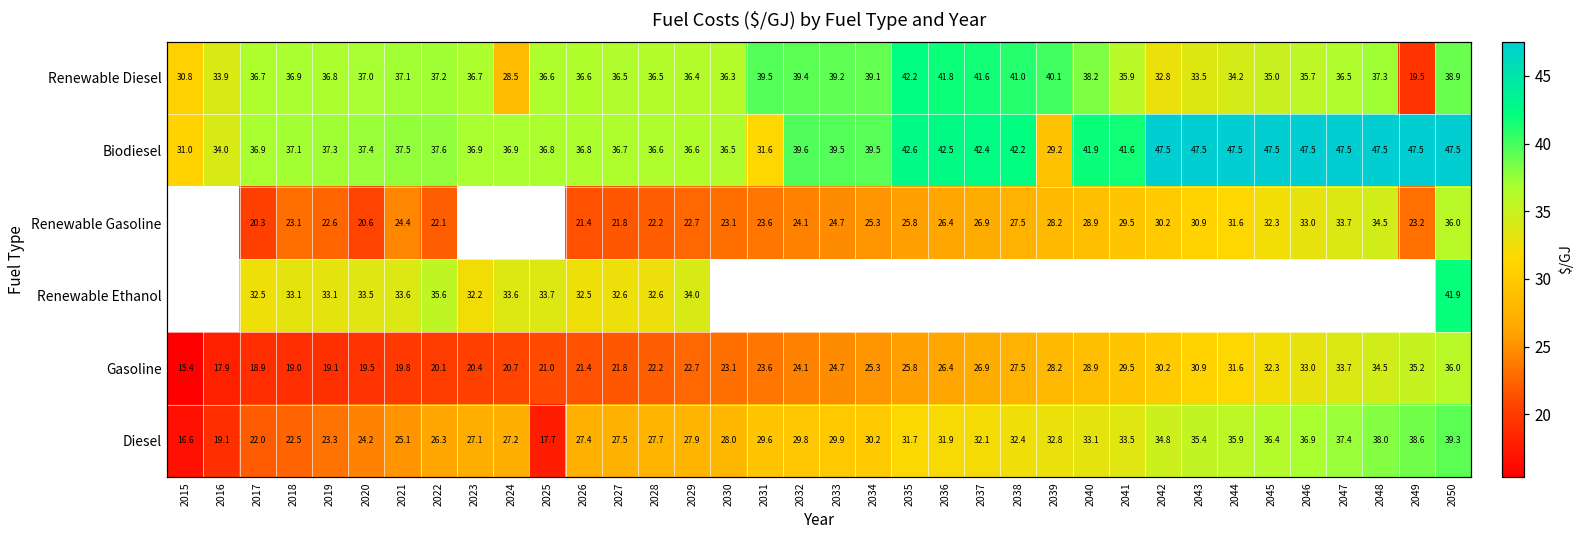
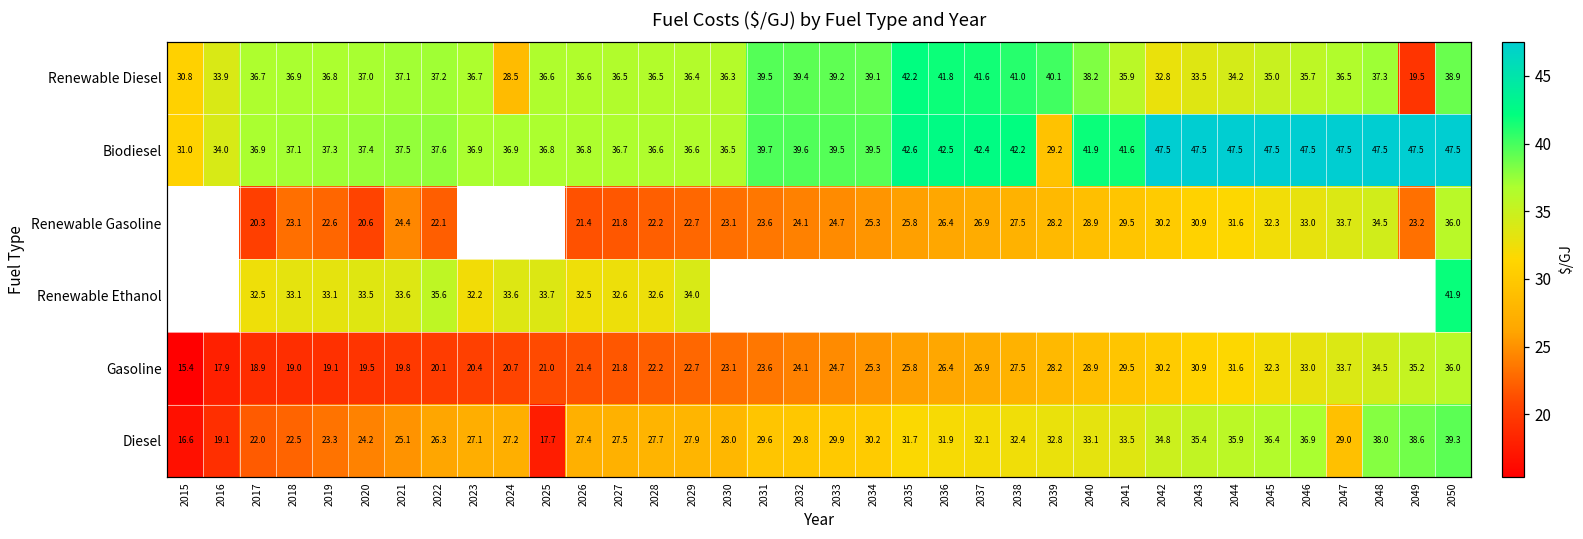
Biodiesel, 2031: 31.6 -> 39.7
Diesel, 2047: 37.4 -> 29.0
